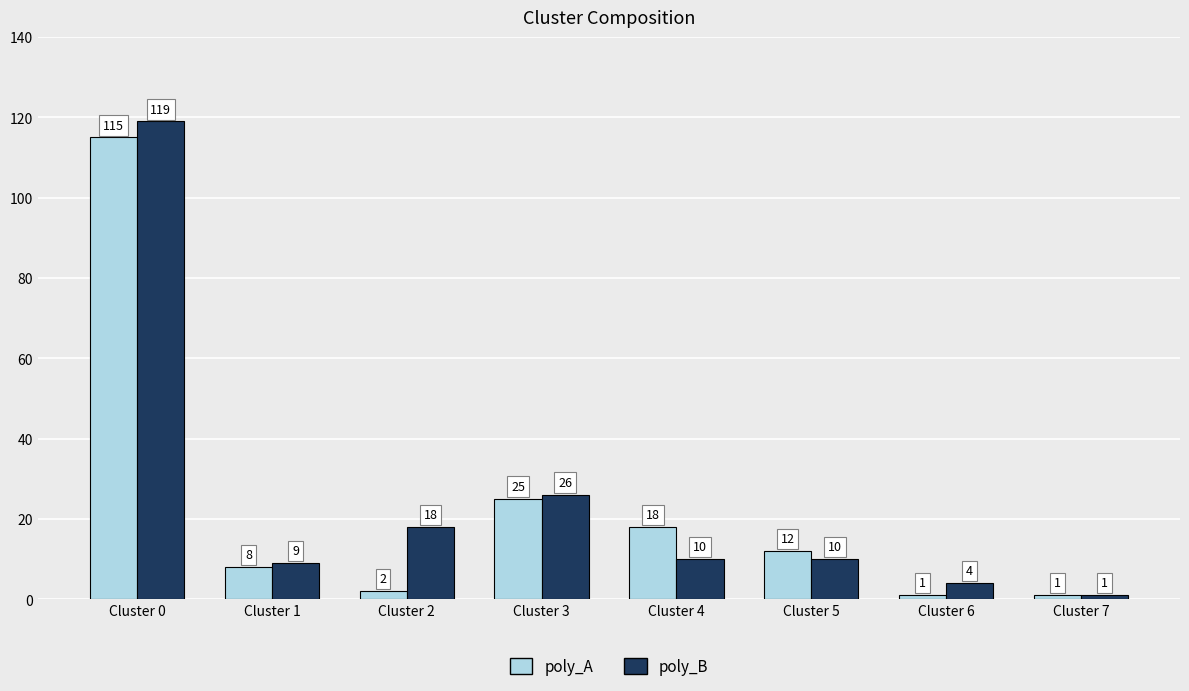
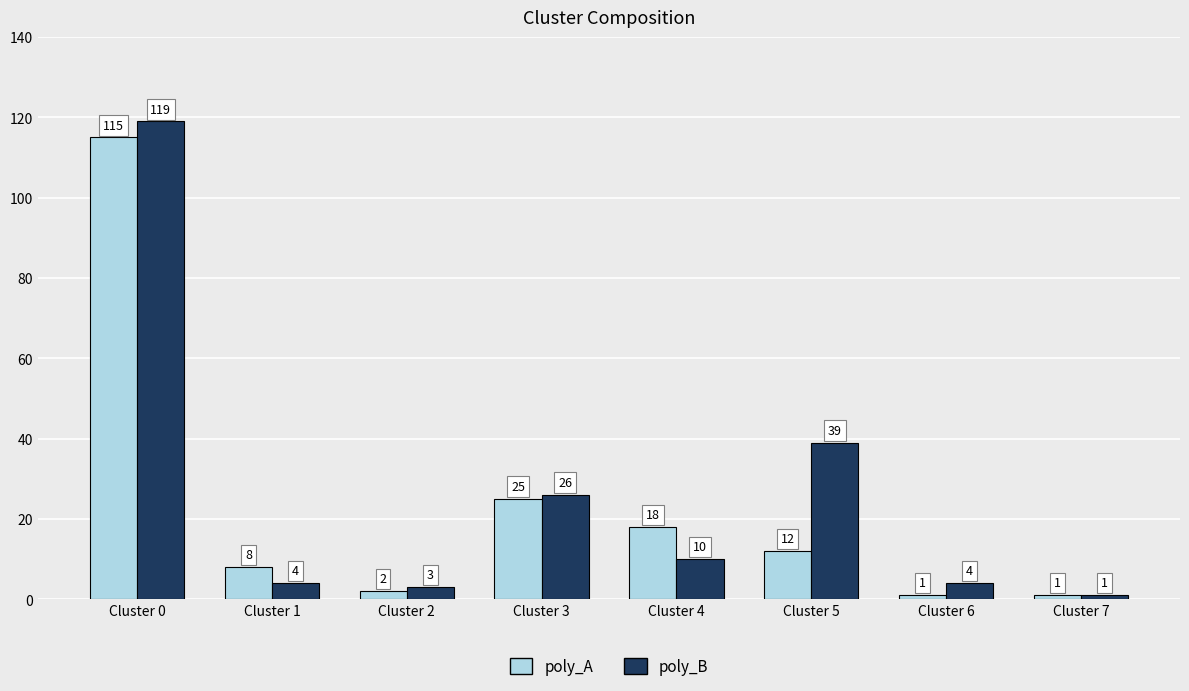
poly_B, Cluster 1: 9 -> 4
poly_B, Cluster 2: 18 -> 3
poly_B, Cluster 5: 10 -> 39
